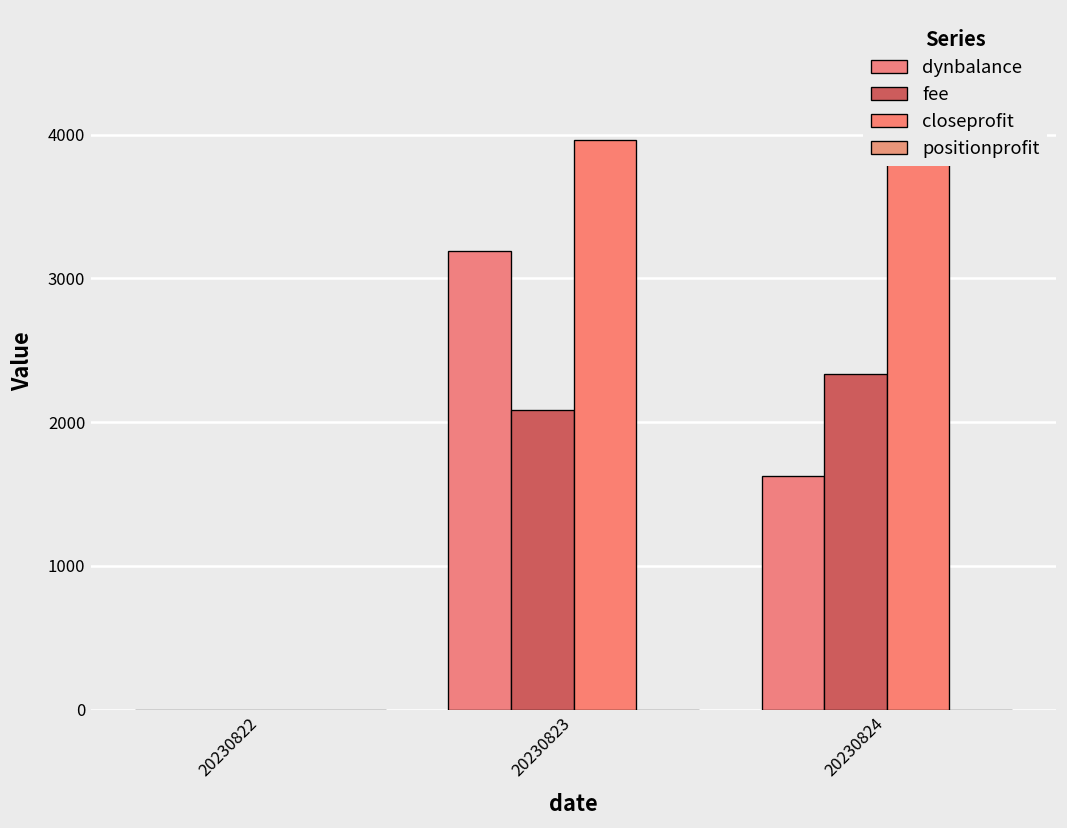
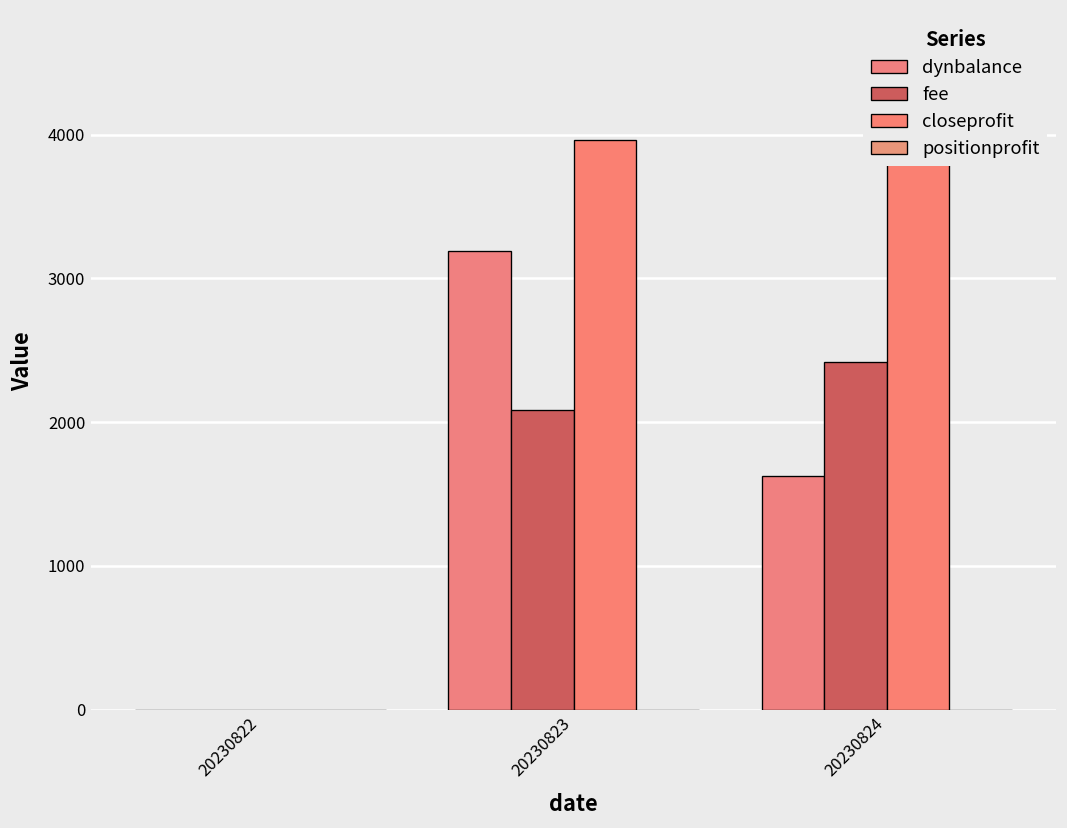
fee, 20230824: 2330 -> 2420
